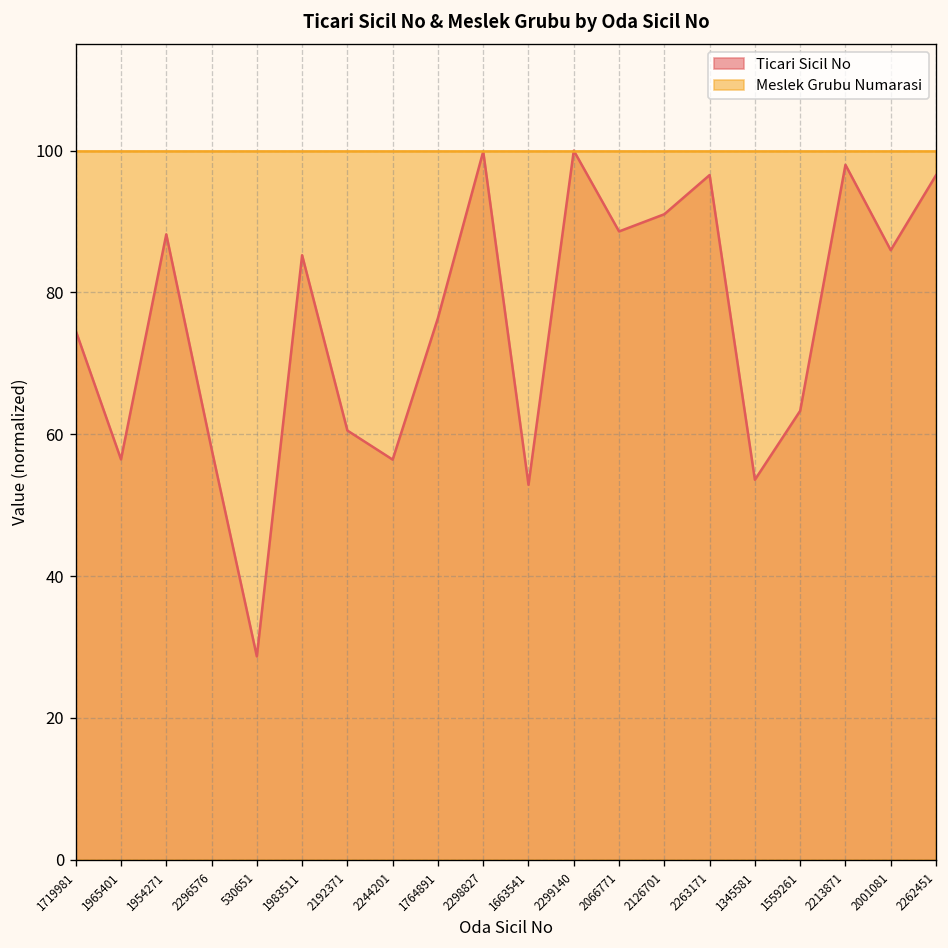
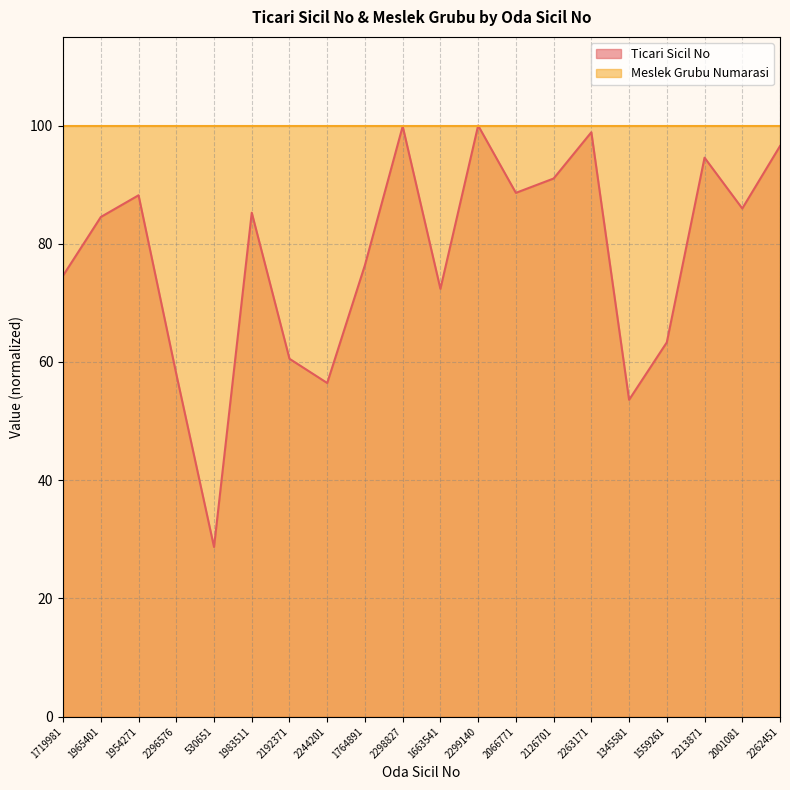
Ticari Sicil No, 1965401: 56 -> 85
Ticari Sicil No, 1663541: 53 -> 72
Ticari Sicil No, 2263171: 97 -> 99
Ticari Sicil No, 2213871: 98 -> 95
